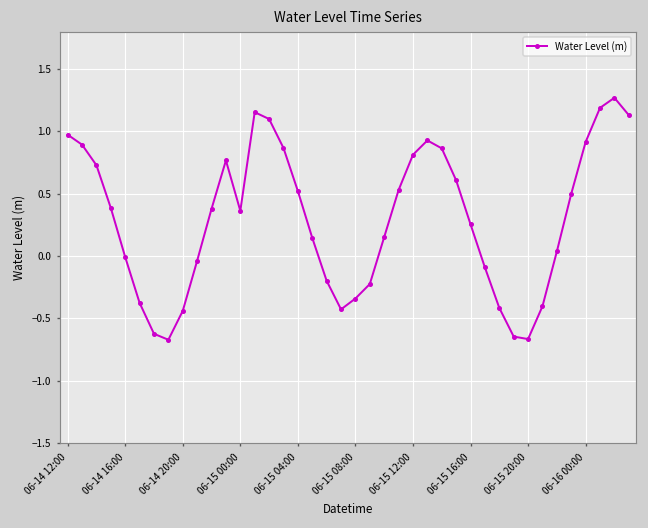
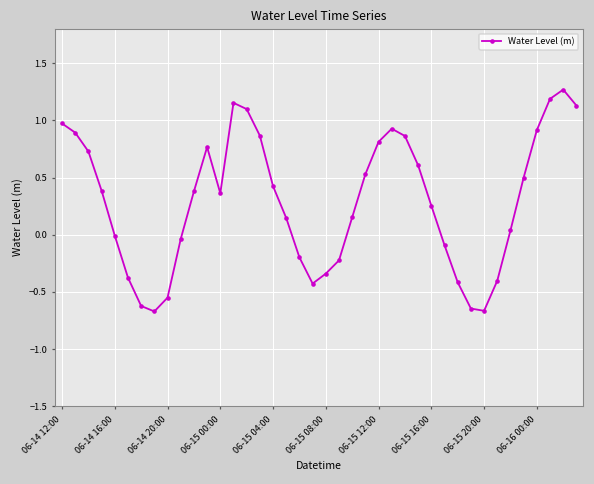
06-14 20:00: -0.44 -> -0.55
06-15 04:00: 0.52 -> 0.42
